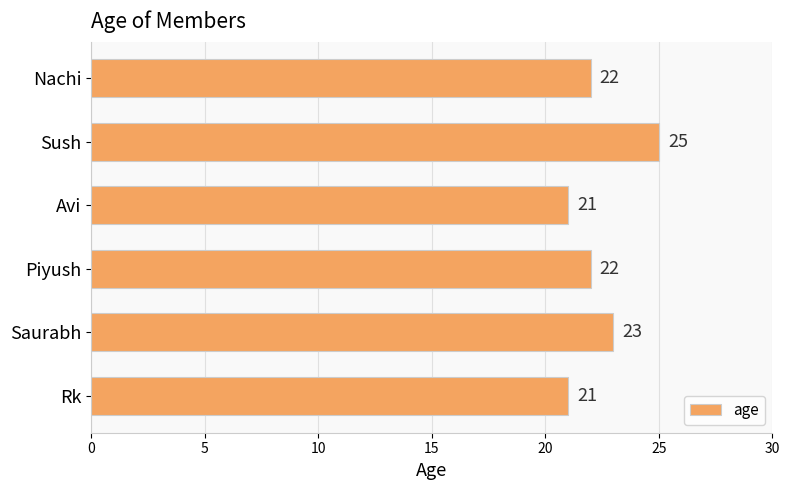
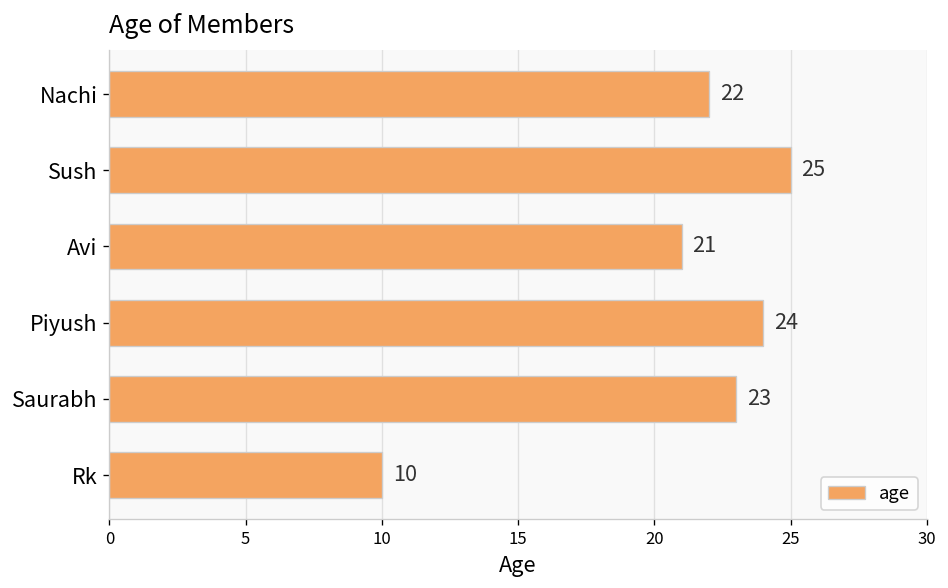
Piyush: 22 -> 24
Rk: 21 -> 10
